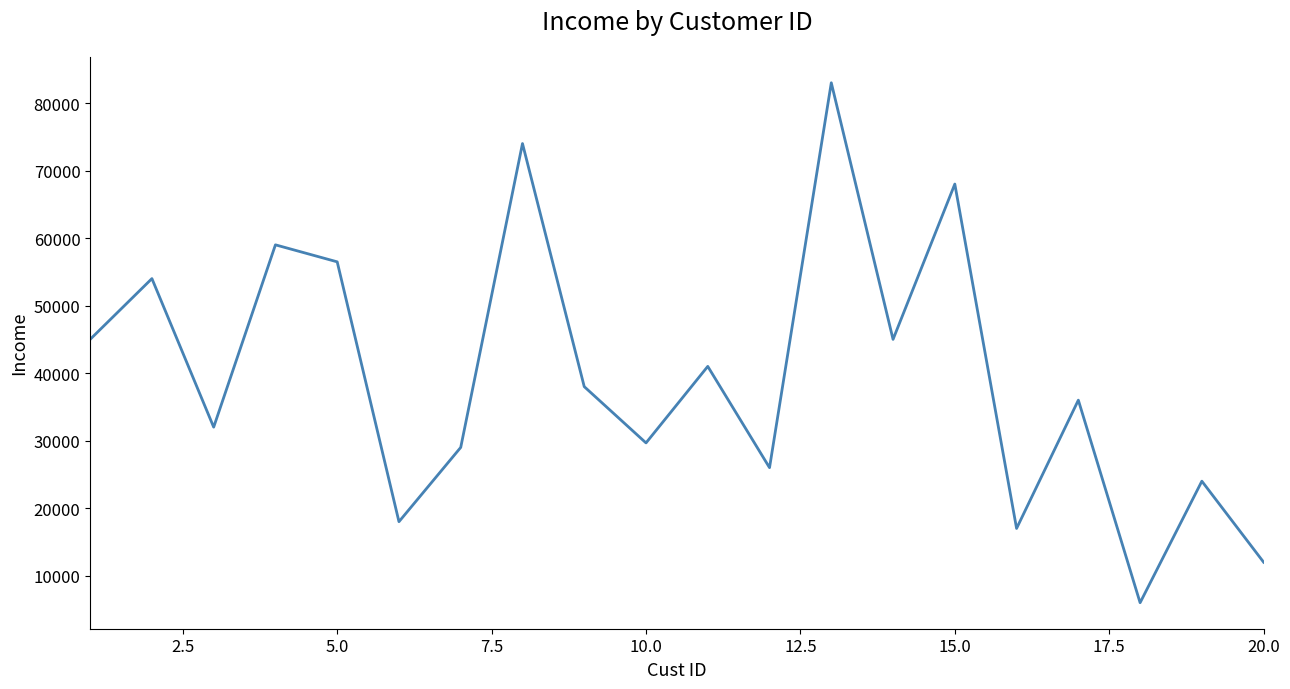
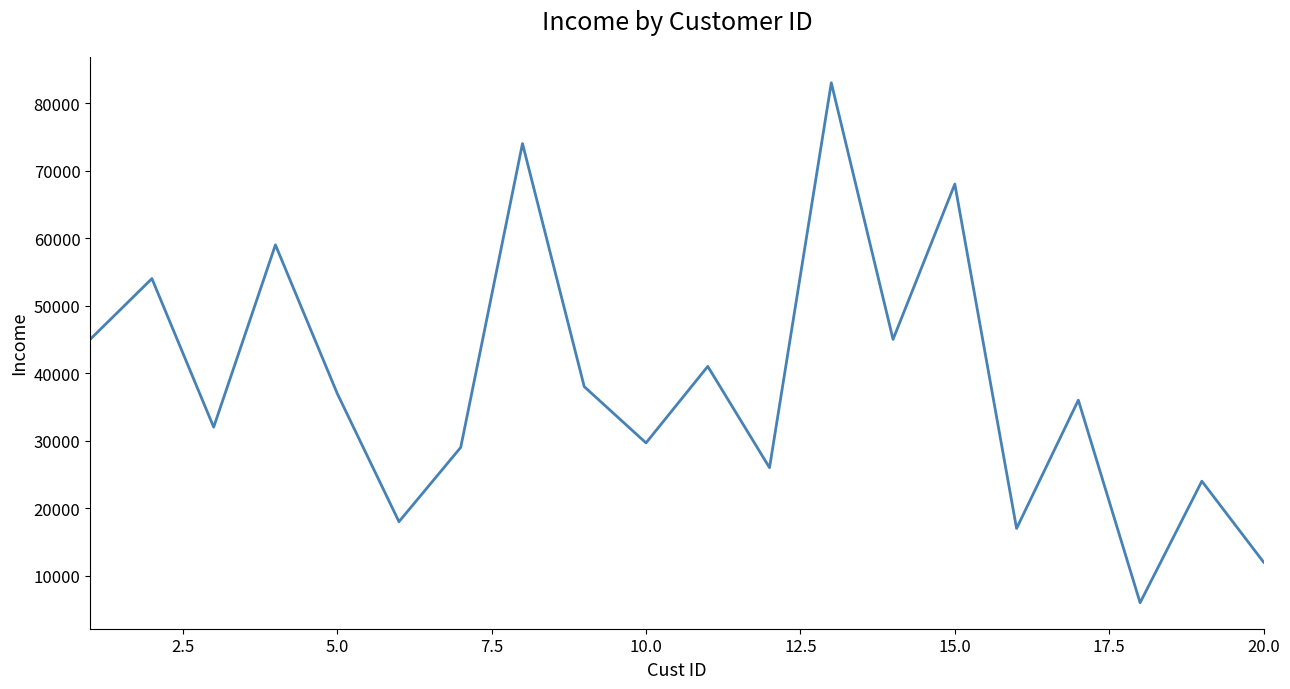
5.0: 56000 -> 37000
